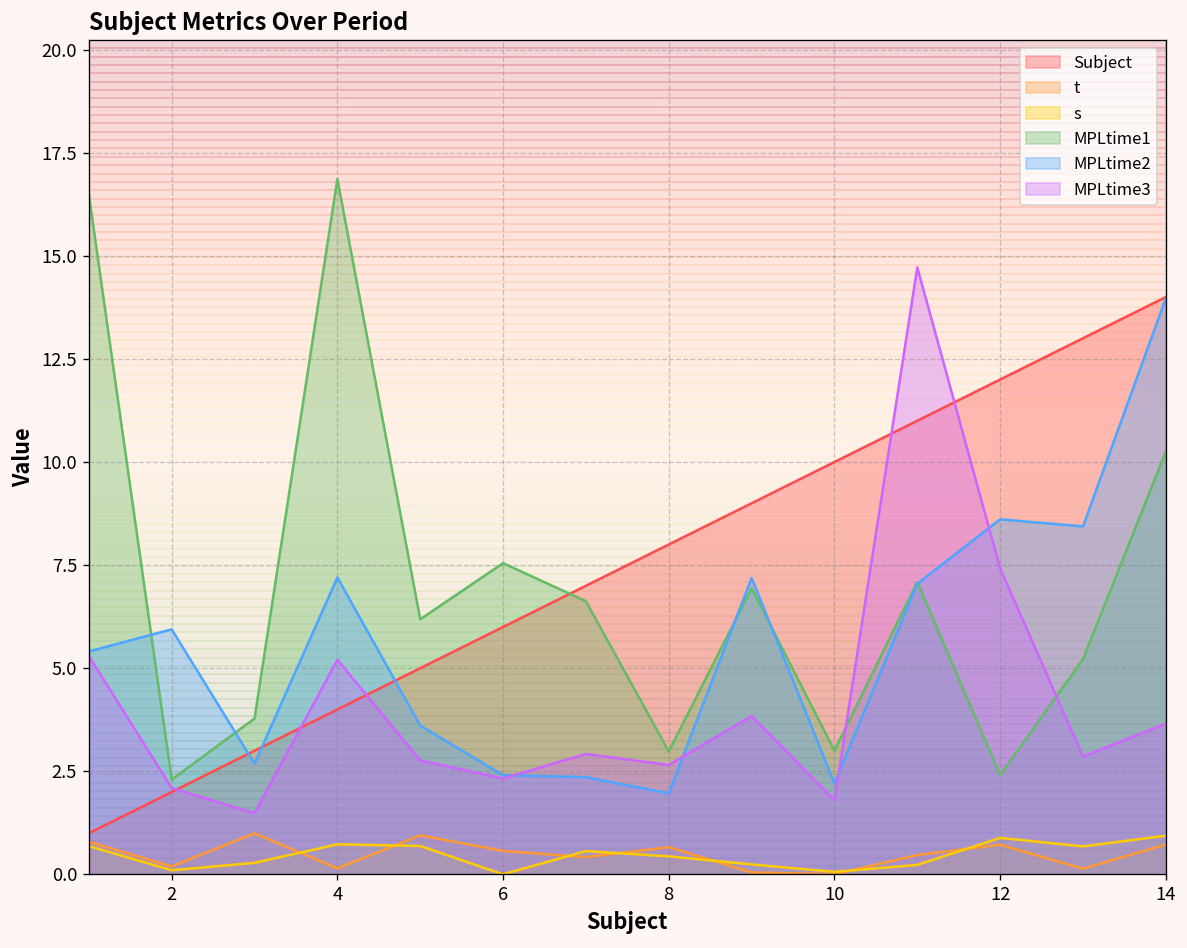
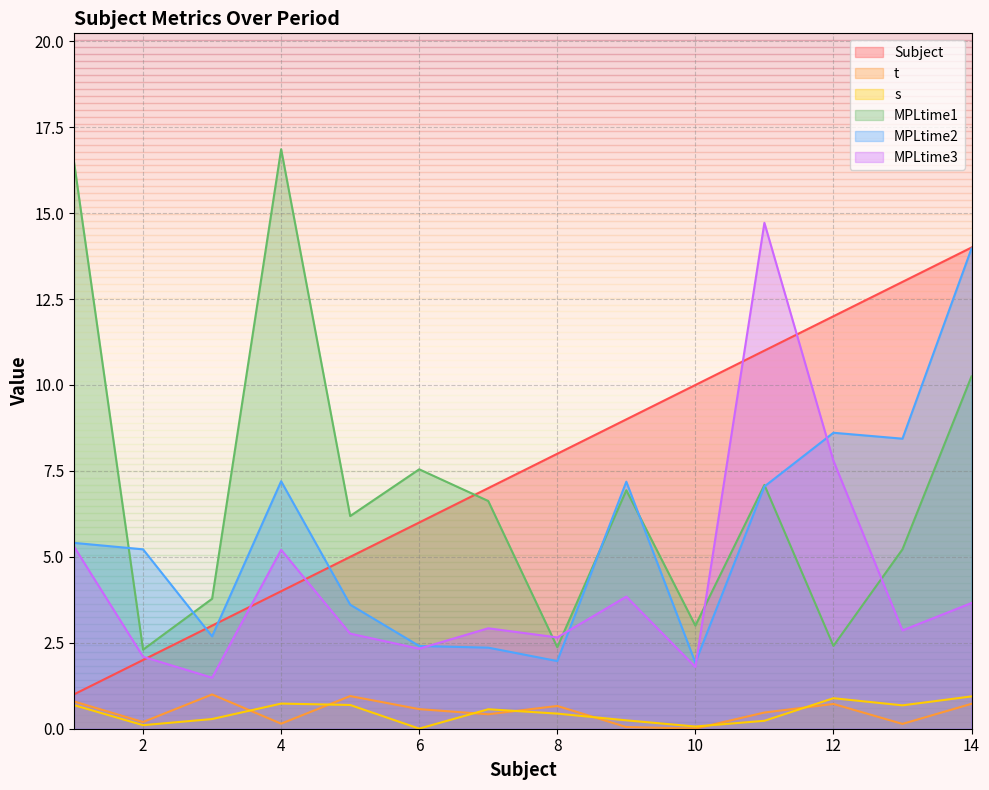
MPLtime2, 2: 5.9 -> 5.2
MPLtime1, 8: 3.0 -> 2.4
MPLtime2, 10: 2.2 -> 1.9
MPLtime3, 12: 7.4 -> 7.8
